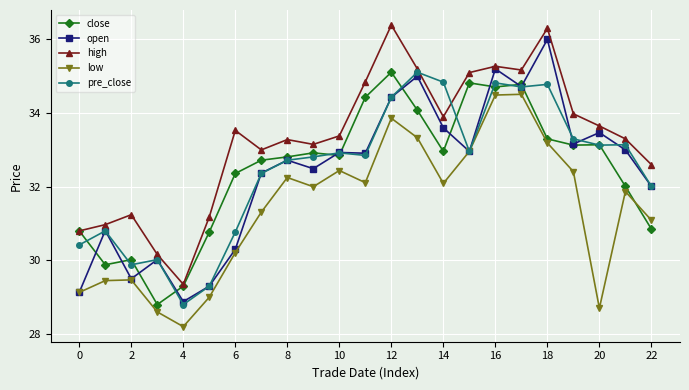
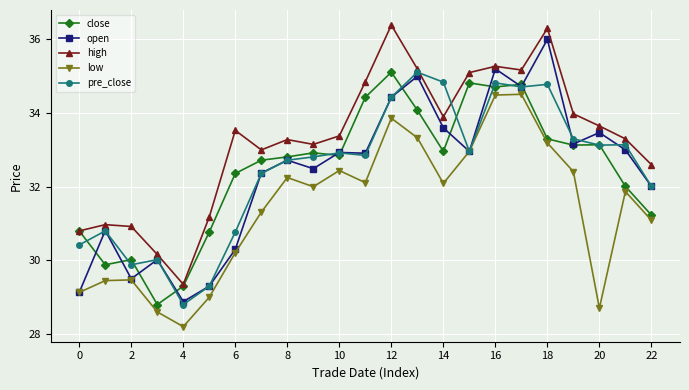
high, 2: 31.2 -> 30.9
close, 22: 30.9 -> 31.2
